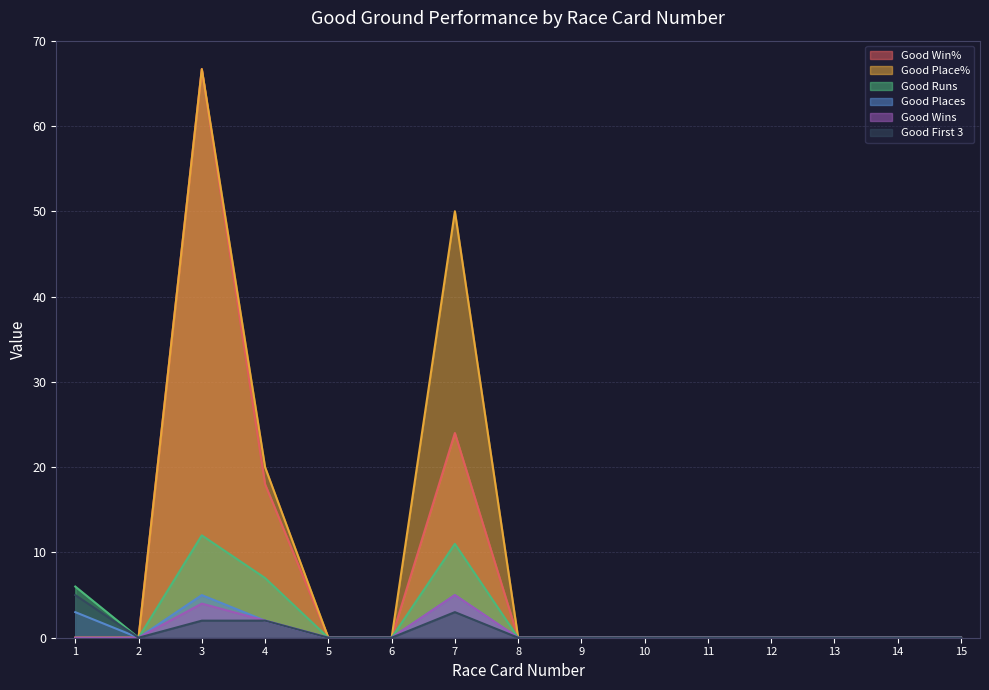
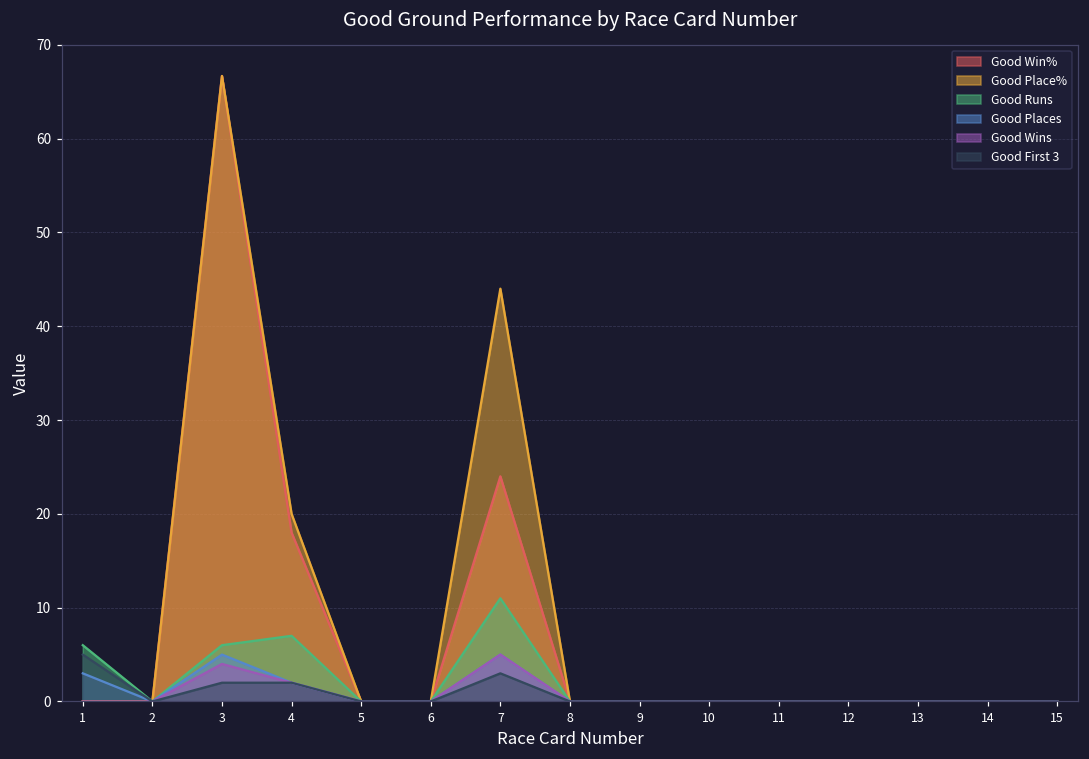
Good Runs, 3: 12 -> 6
Good Place%, 7: 50 -> 44
